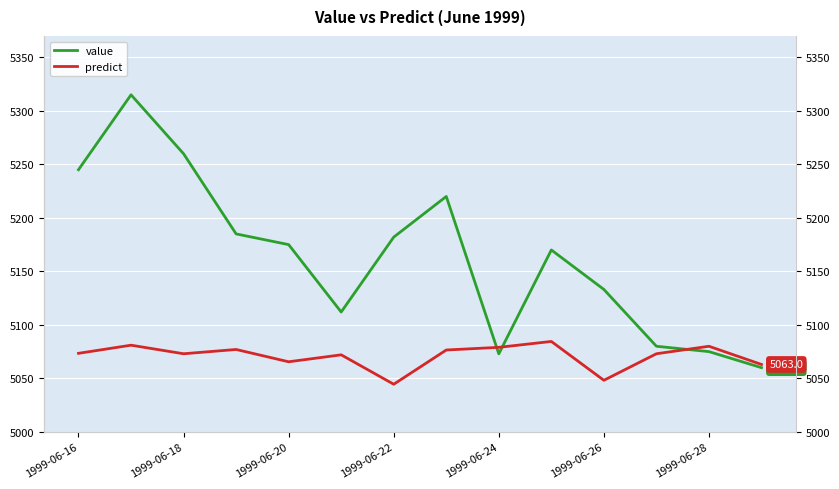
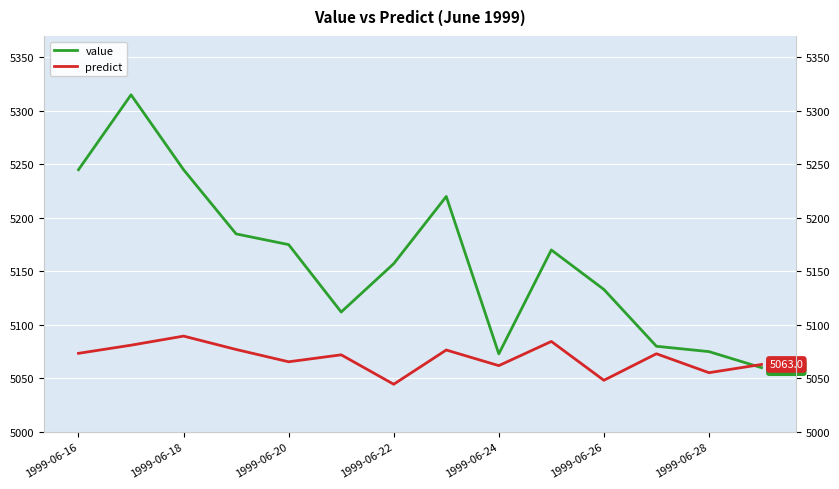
value, 1999-06-18: 5260 -> 5245
predict, 1999-06-18: 5073 -> 5090
value, 1999-06-22: 5182 -> 5157
predict, 1999-06-24: 5079 -> 5062
predict, 1999-06-28: 5080 -> 5055
